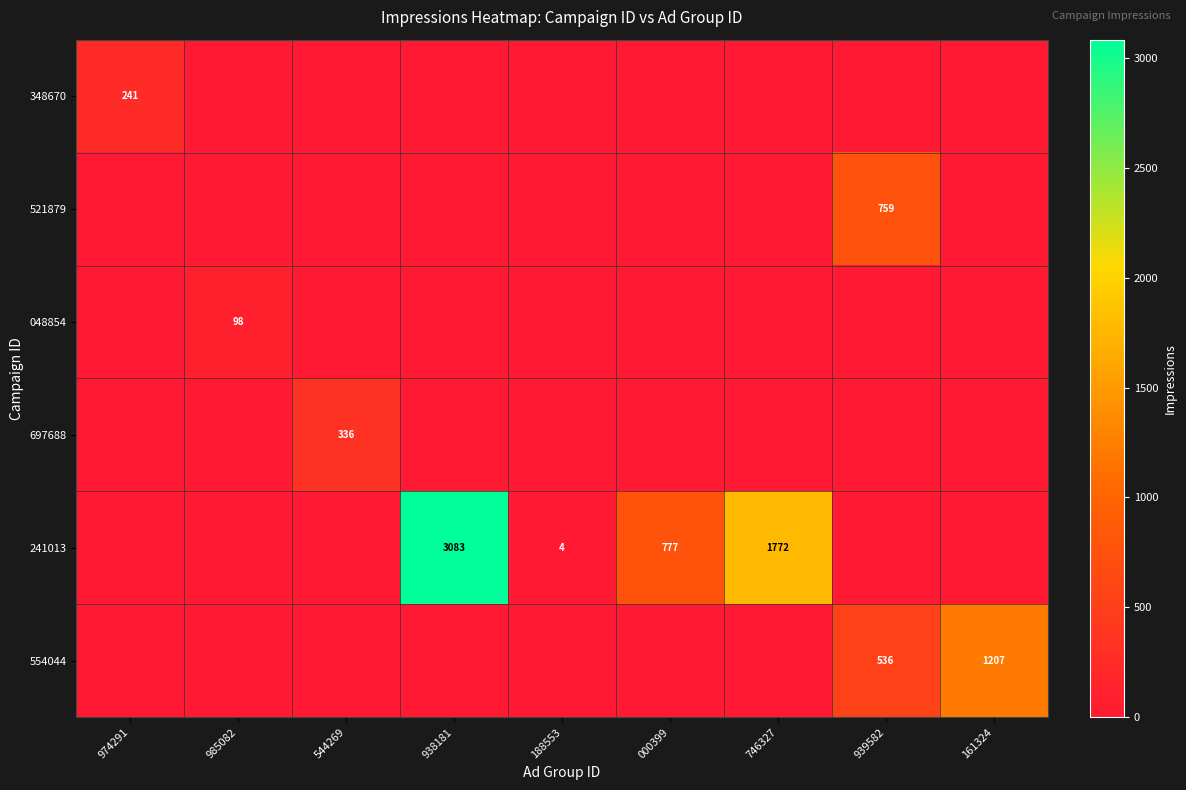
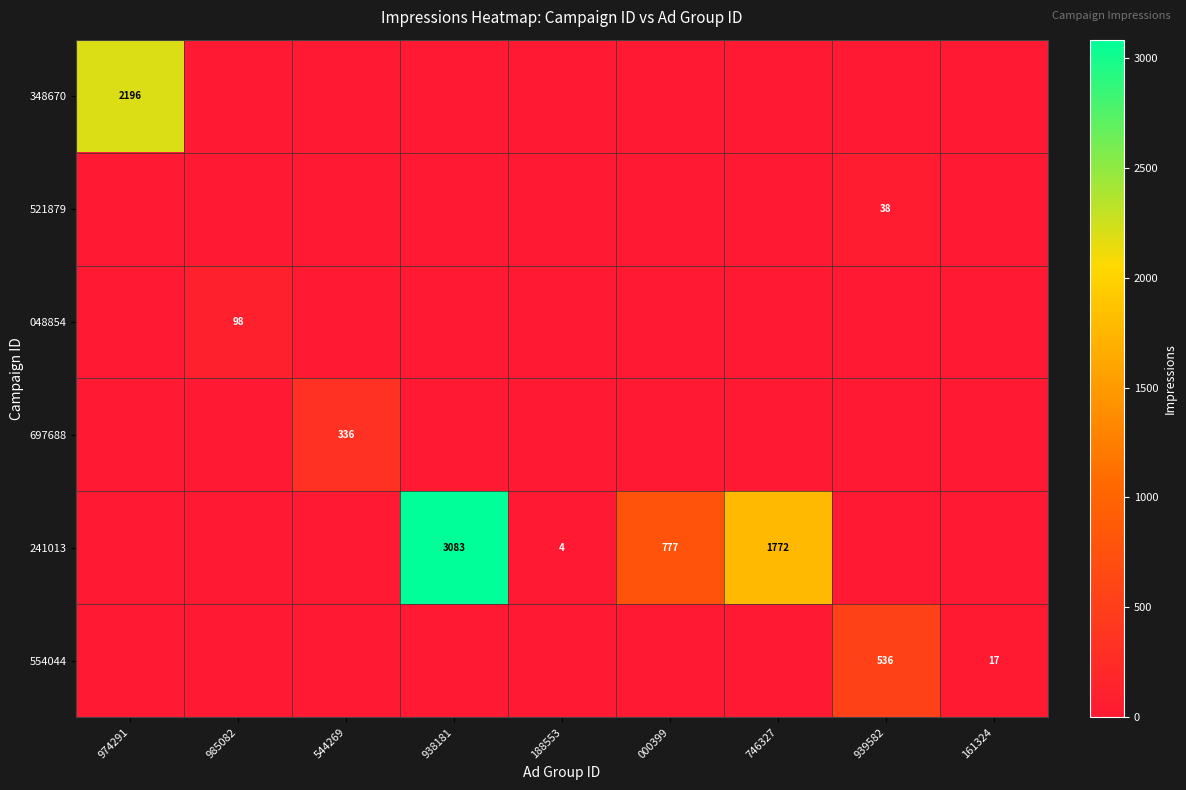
348670, 974291: 241 -> 2196
521879, 939582: 759 -> 38
554044, 161324: 1207 -> 17
